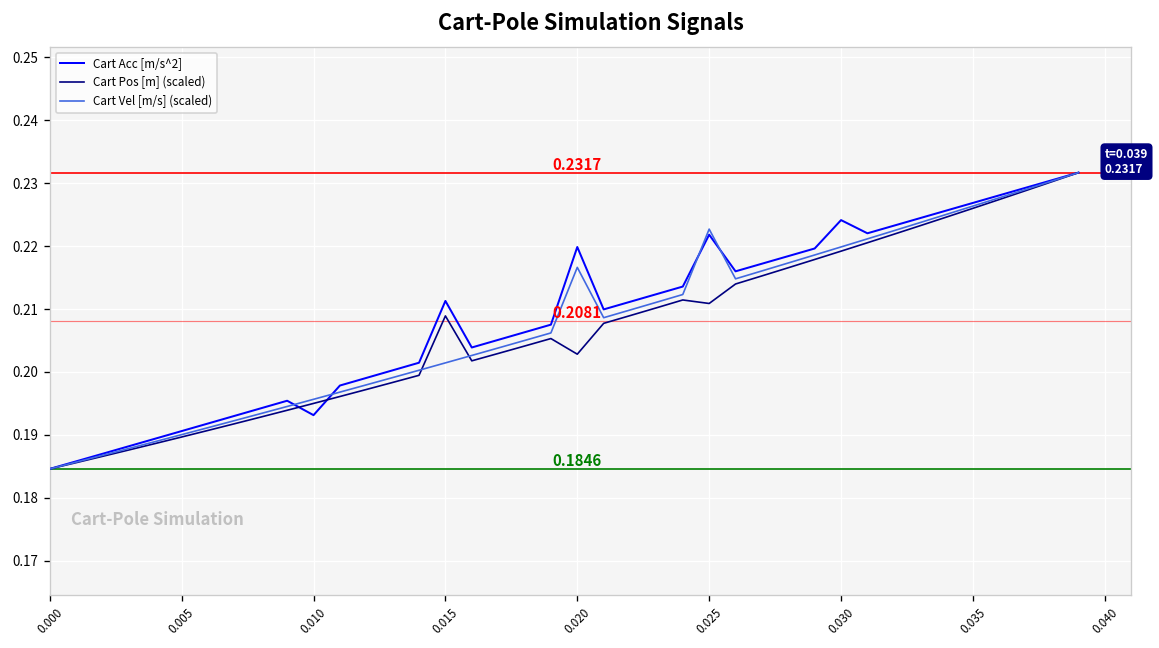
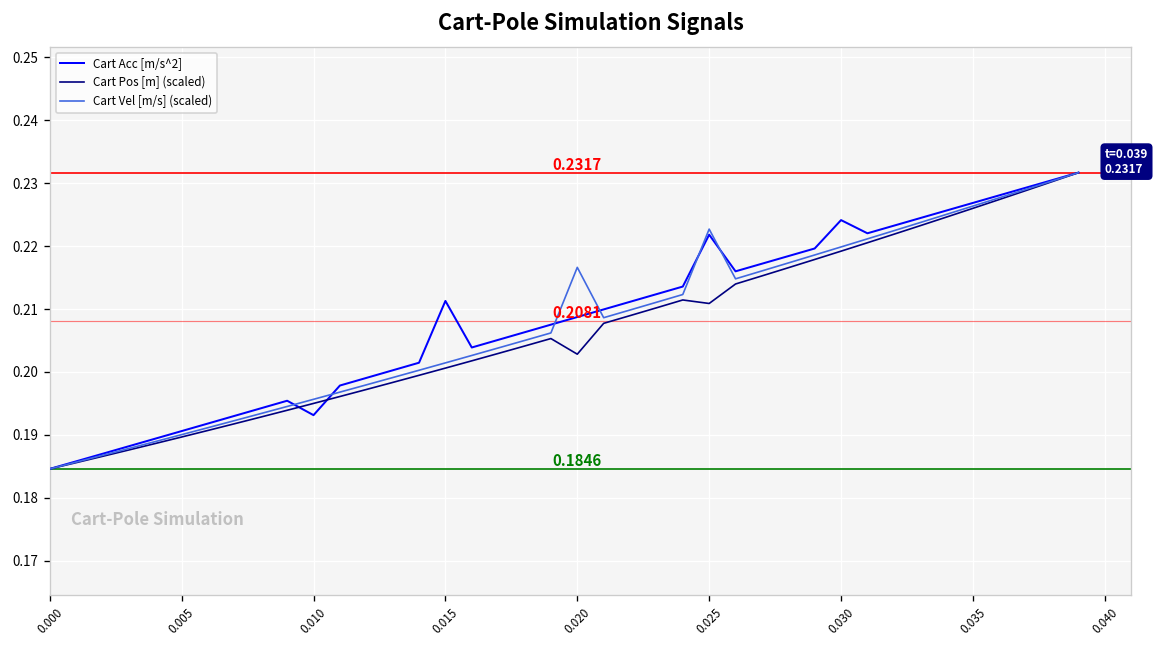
Cart Pos [m] (scaled), 0.015: 0.209 -> 0.201
Cart Acc [m/s^2], 0.020: 0.220 -> 0.209
